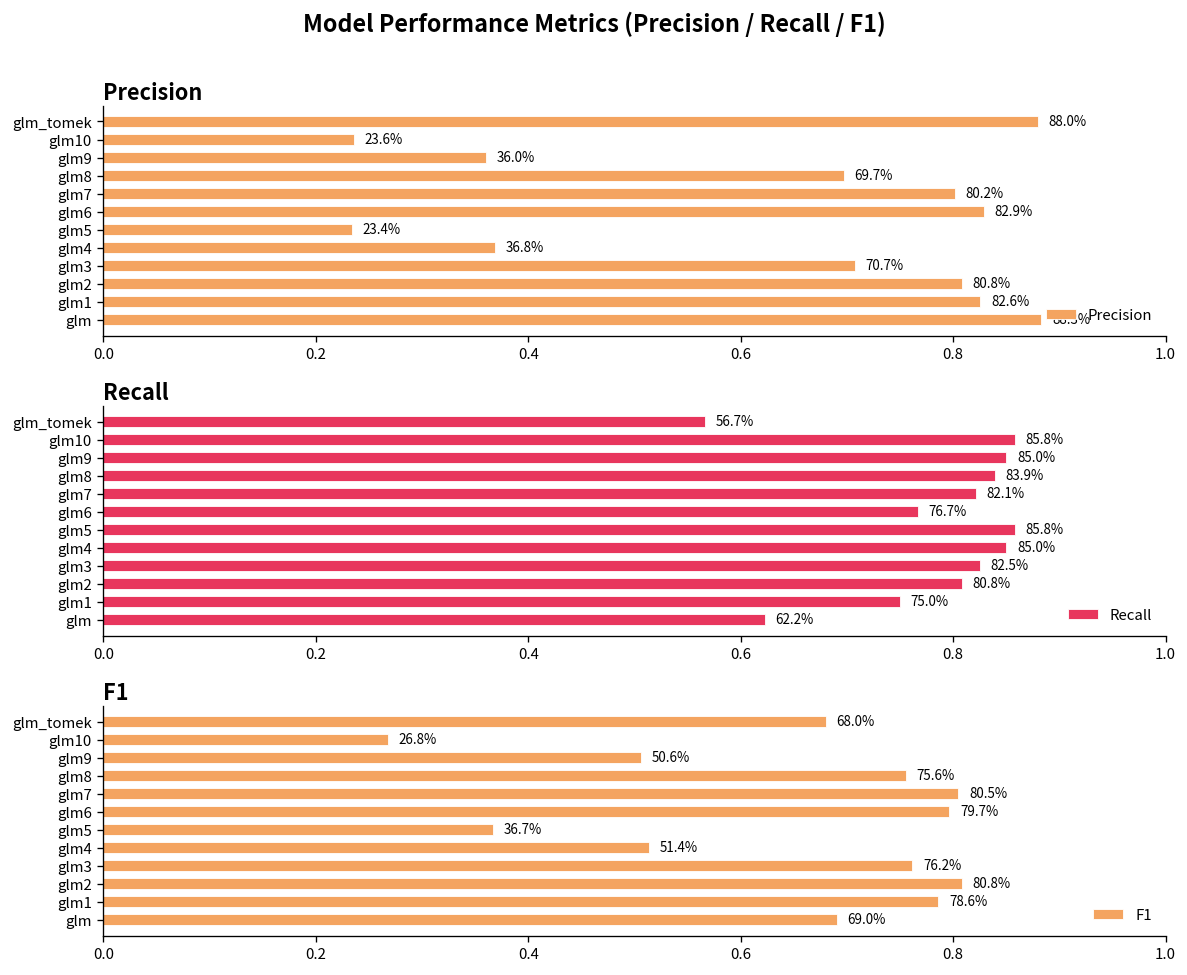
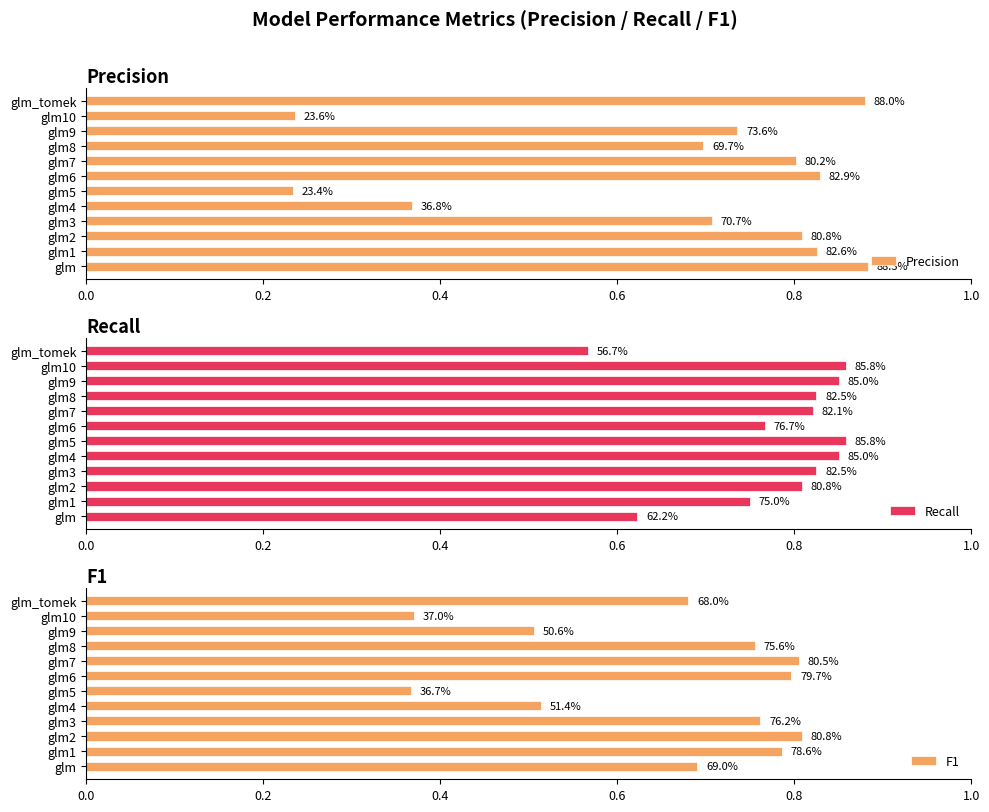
Precision, glm9: 36.0% -> 73.6%
Recall, glm8: 83.9% -> 82.5%
F1, glm10: 26.8% -> 37.0%
